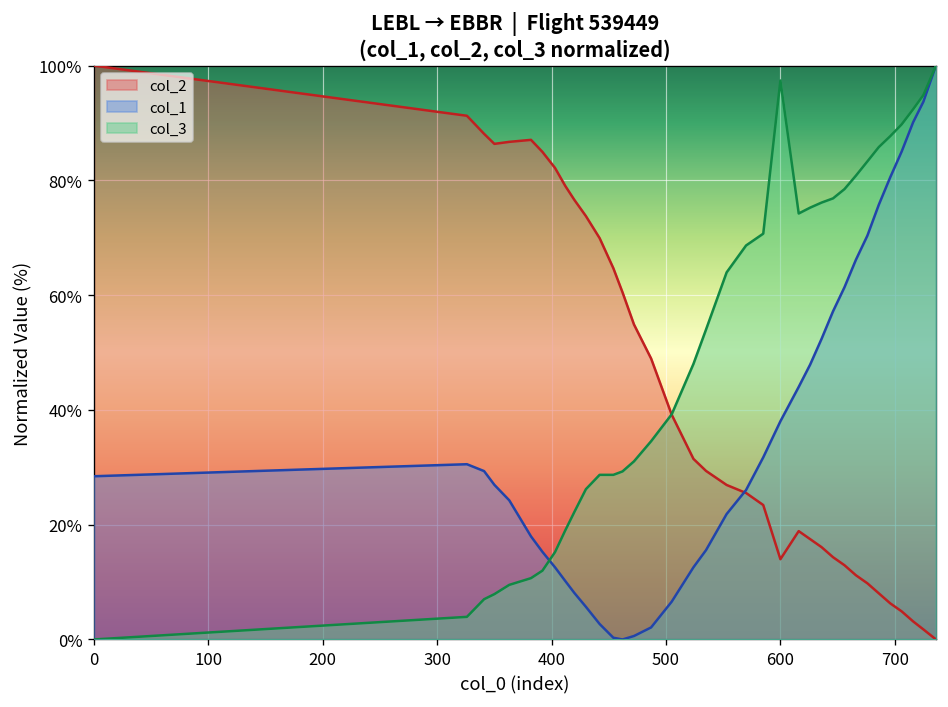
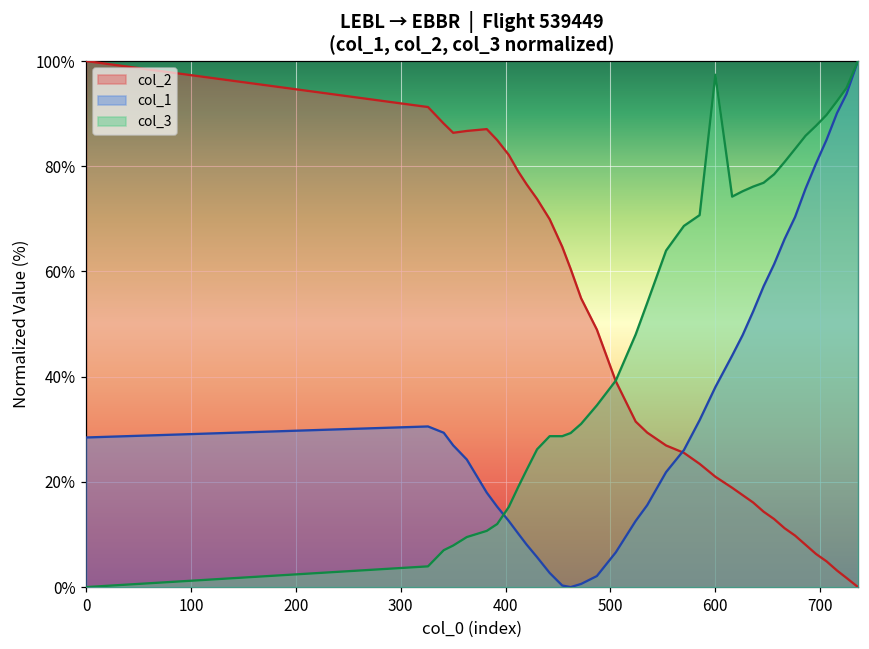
col_2, 600: 14% -> 21%
